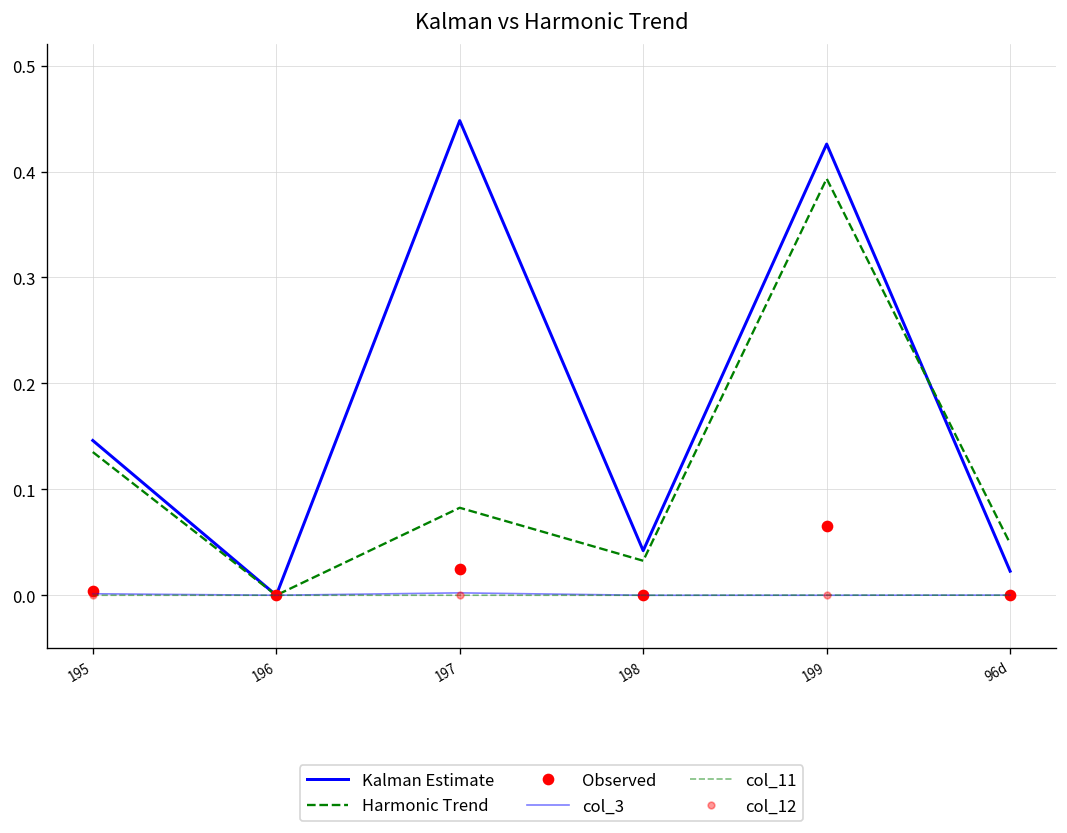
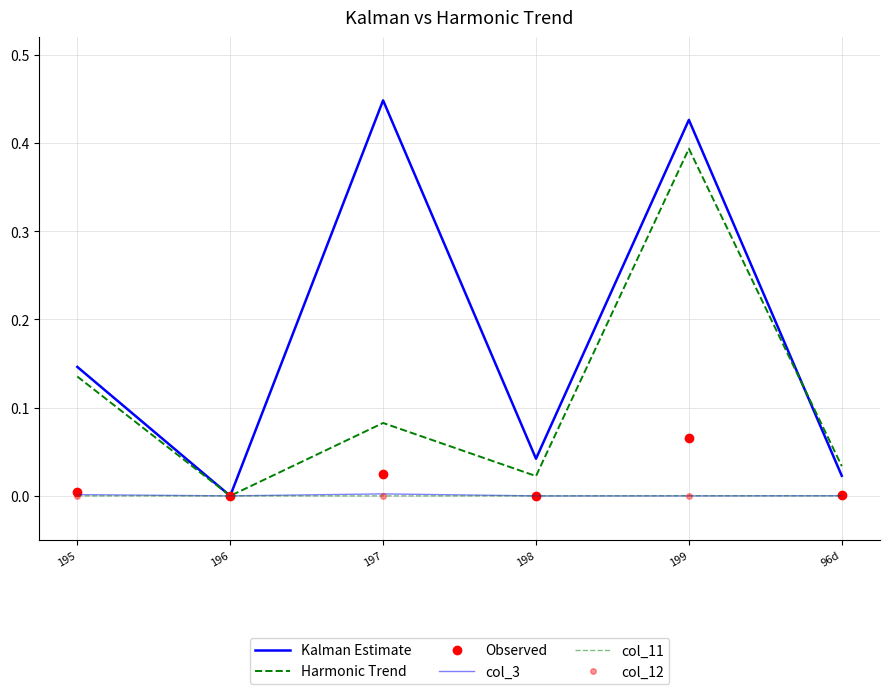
Harmonic Trend, 198: 0.03 -> 0.02
Harmonic Trend, 96d: 0.05 -> 0.03
